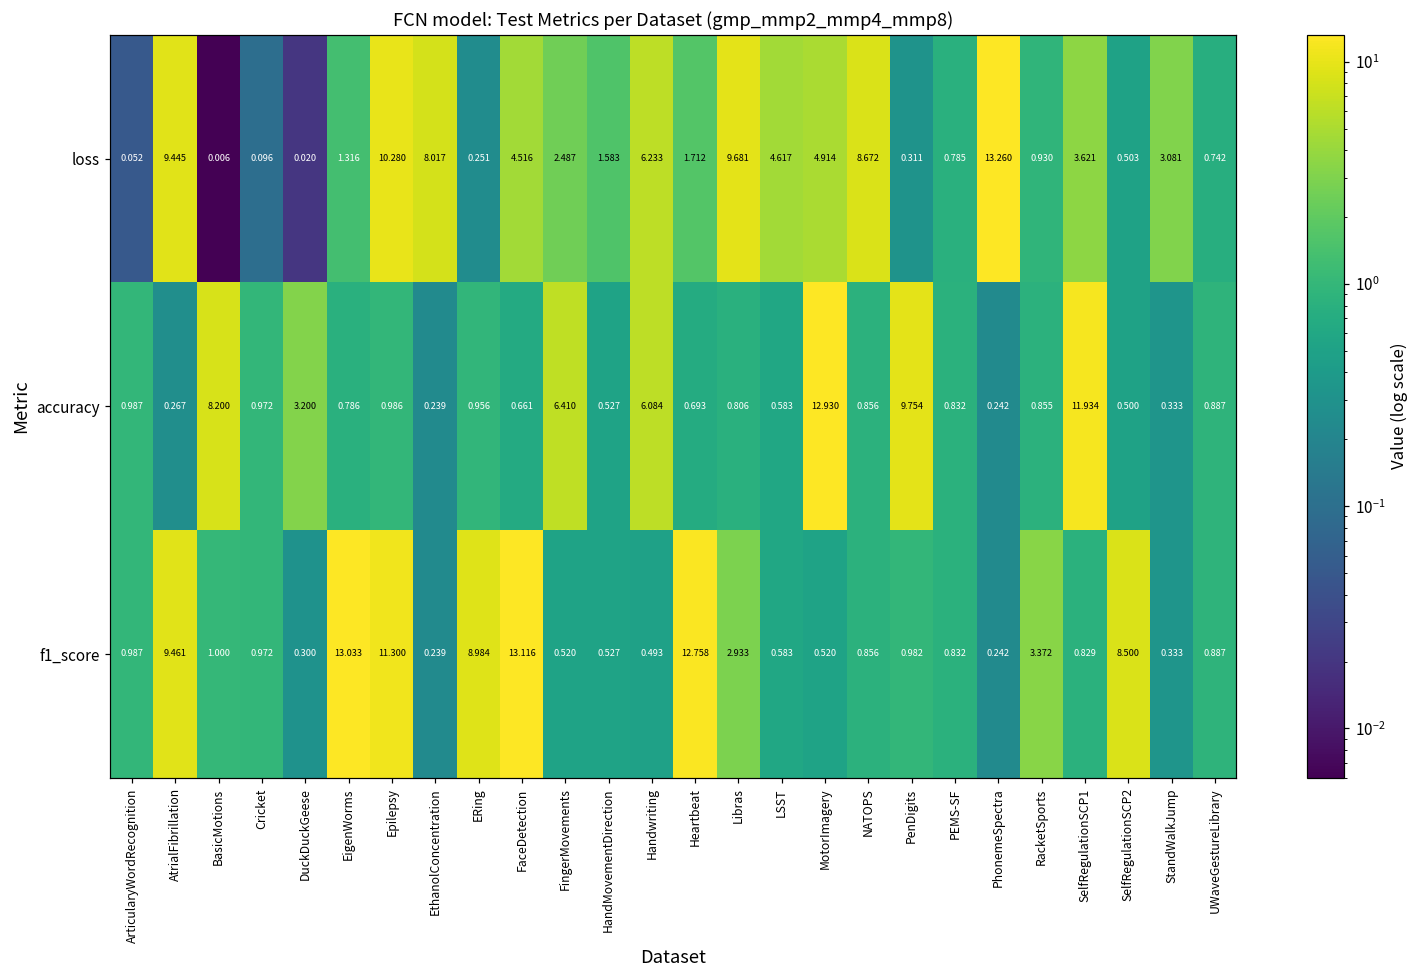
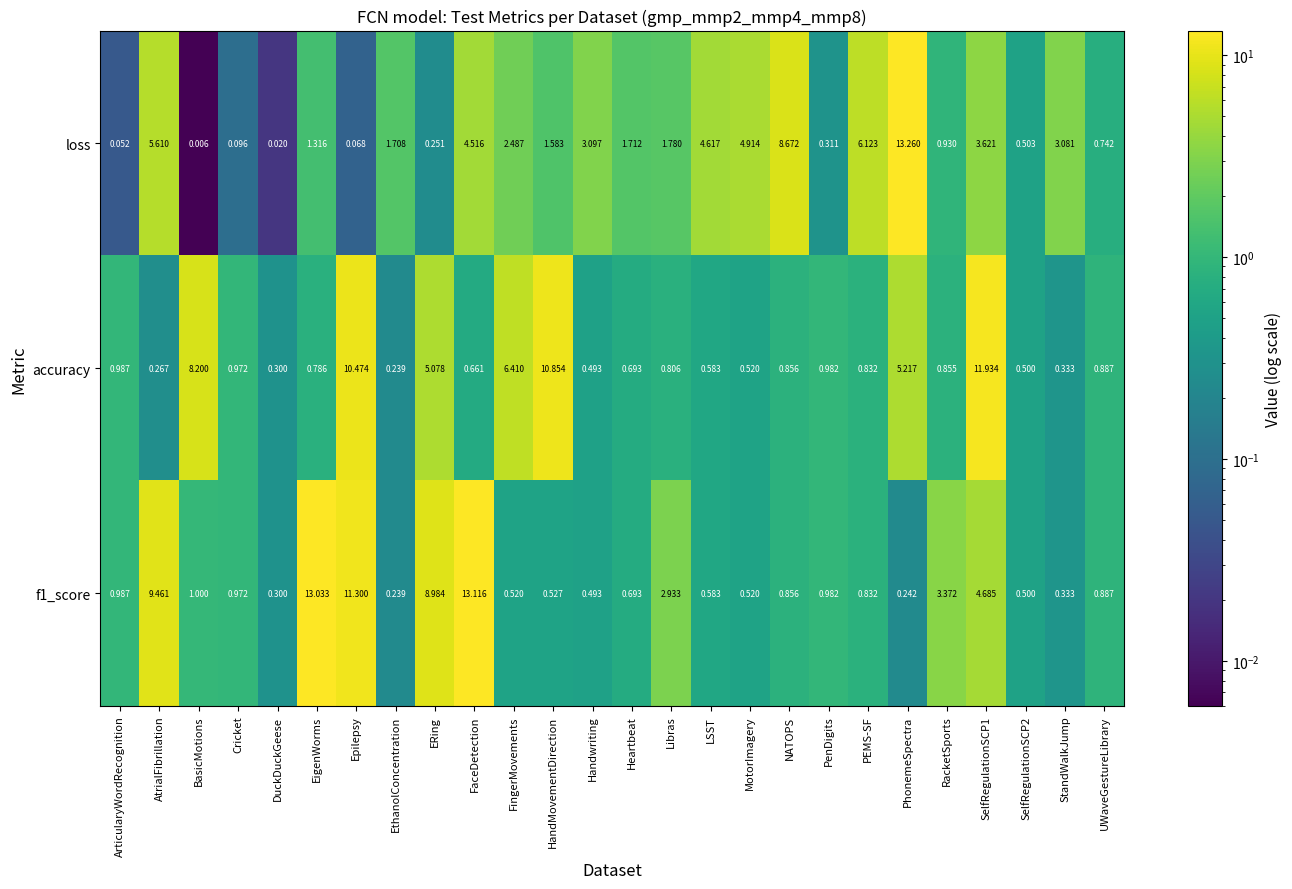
loss, AtrialFibrillation: 9.445 -> 5.610
loss, Epilepsy: 10.280 -> 0.068
loss, EthanolConcentration: 8.017 -> 1.708
loss, Handwriting: 6.233 -> 3.097
loss, Libras: 9.681 -> 1.780
loss, PEMS-SF: 0.785 -> 6.123
accuracy, DuckDuckGeese: 3.200 -> 0.300
accuracy, Epilepsy: 0.986 -> 10.474
accuracy, ERing: 0.956 -> 5.078
accuracy, HandMovementDirection: 0.527 -> 10.854
accuracy, Handwriting: 6.084 -> 0.493
accuracy, MotorImagery: 12.930 -> 0.520
accuracy, PenDigits: 9.754 -> 0.982
accuracy, PhonemeSpectra: 0.242 -> 5.217
f1_score, Heartbeat: 12.758 -> 0.693
f1_score, SelfRegulationSCP1: 0.829 -> 4.685
f1_score, SelfRegulationSCP2: 8.500 -> 0.500
